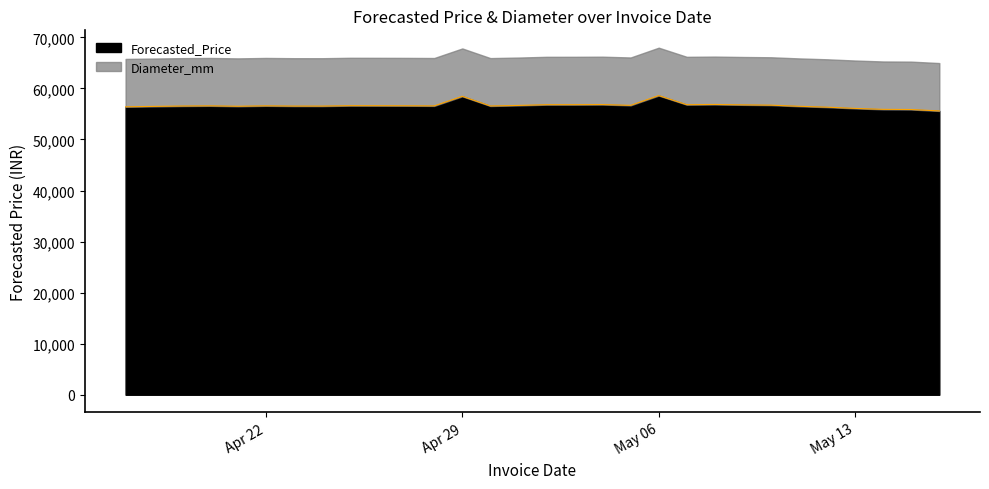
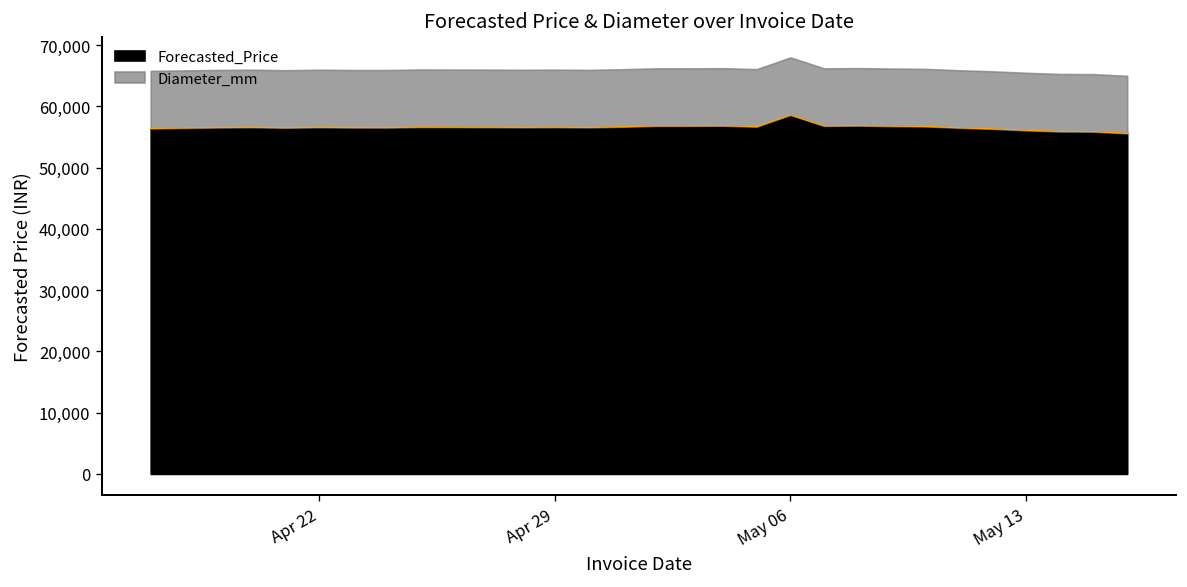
Forecasted_Price, Apr 29: 58,000 -> 57,000
